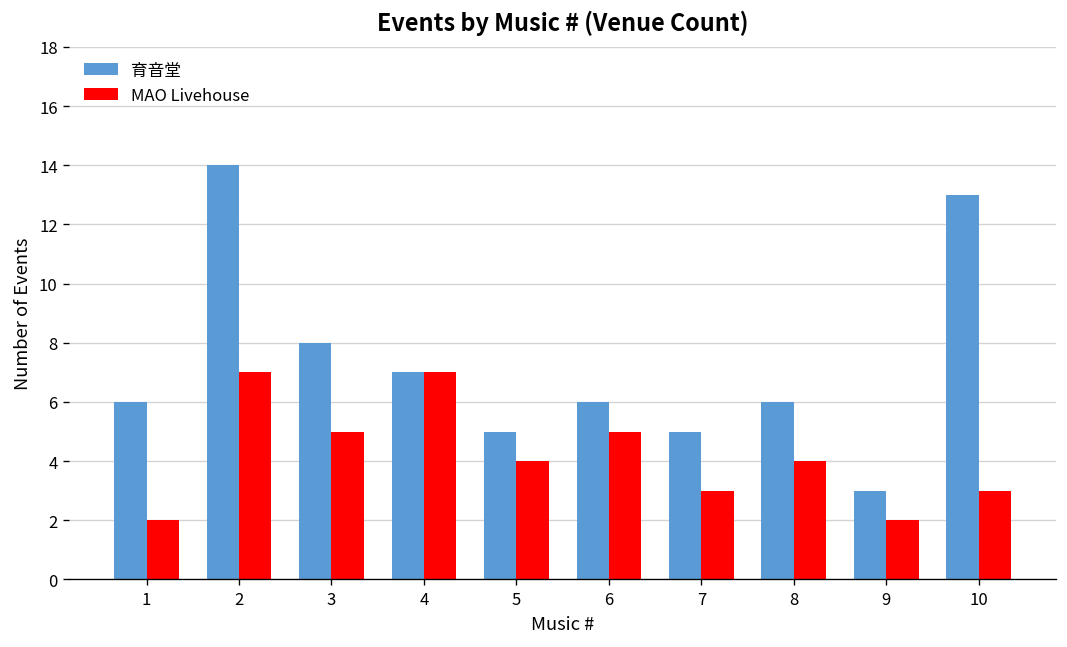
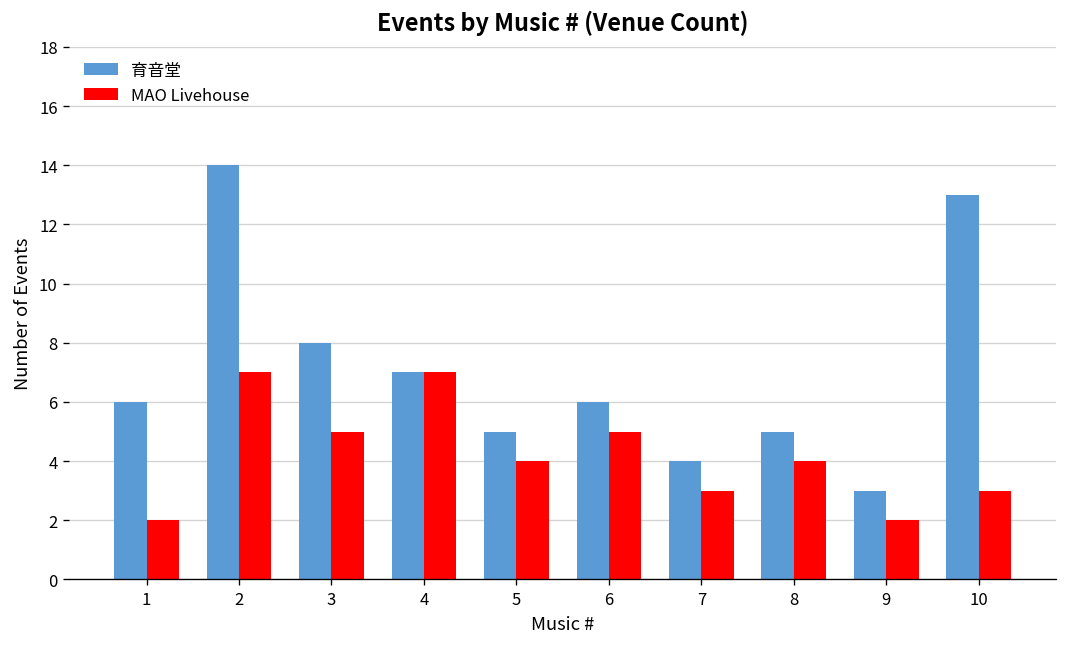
育音堂, 7: 5 -> 4
育音堂, 8: 6 -> 5
